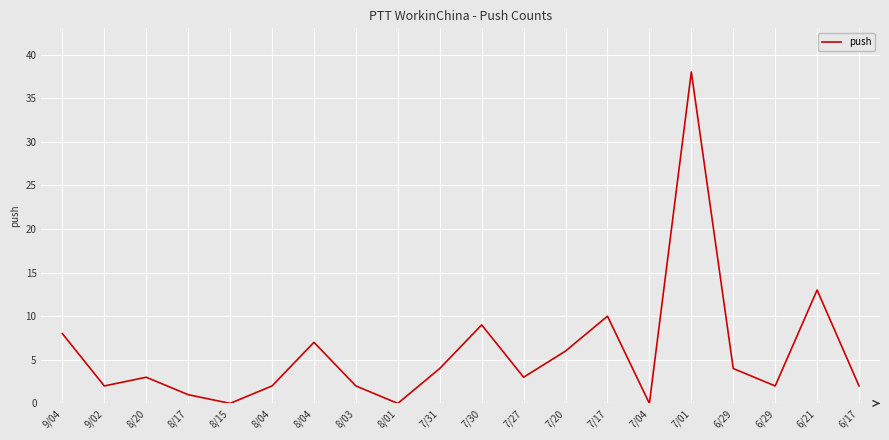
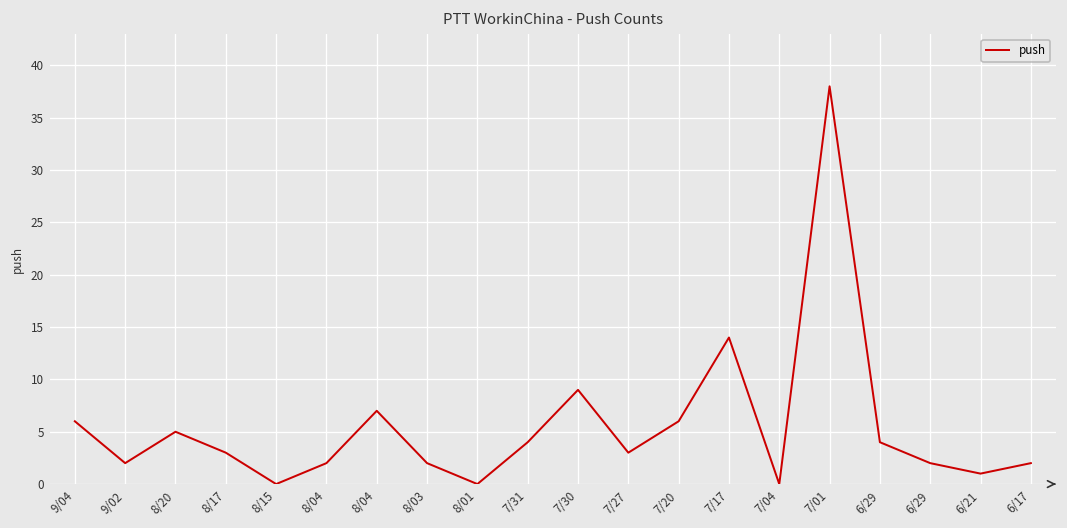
9/04: 8 -> 6
8/20: 3 -> 5
8/17: 1 -> 3
7/17: 10 -> 14
6/21: 13 -> 1
